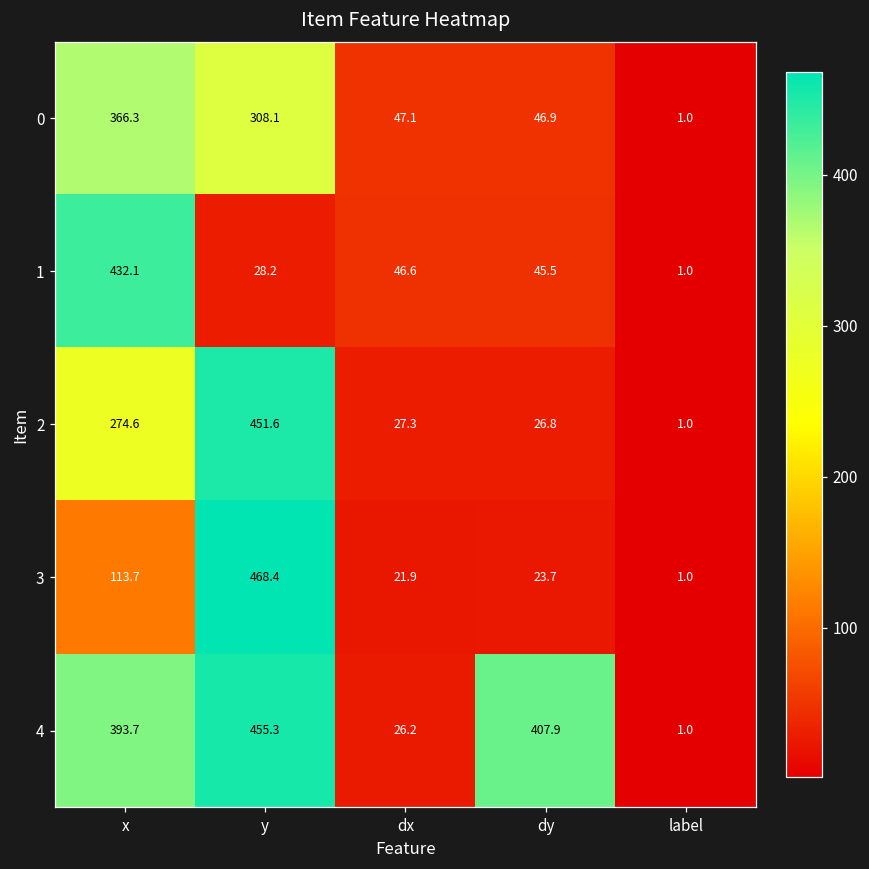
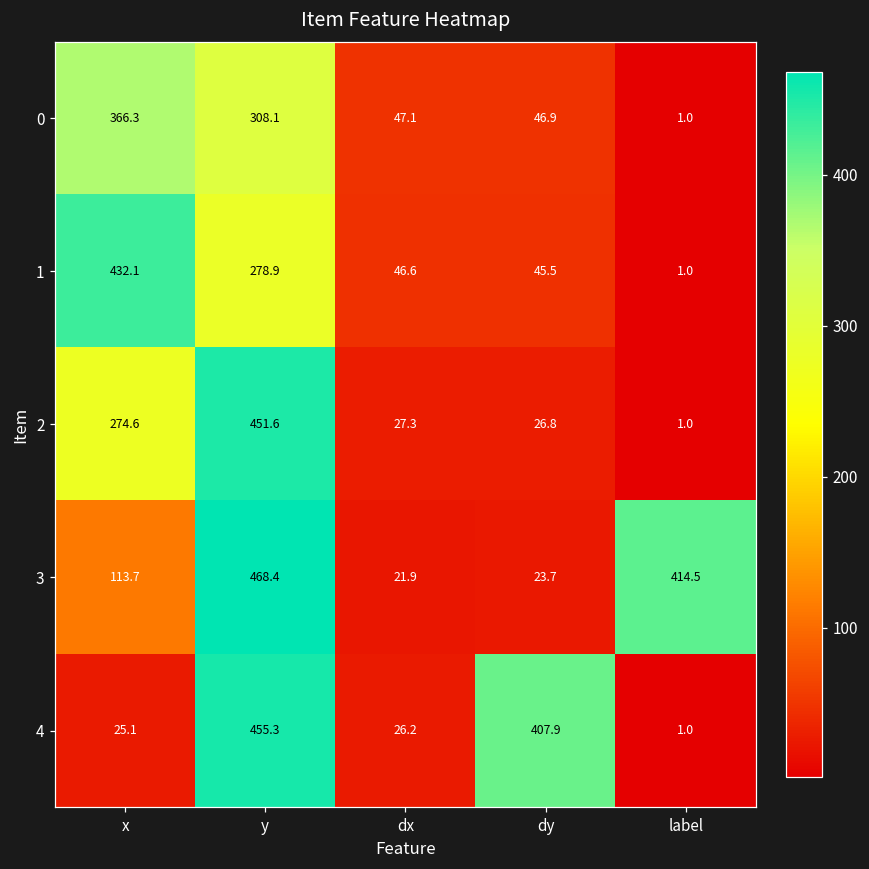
1, y: 28.2 -> 278.9
3, label: 1.0 -> 414.5
4, x: 393.7 -> 25.1
